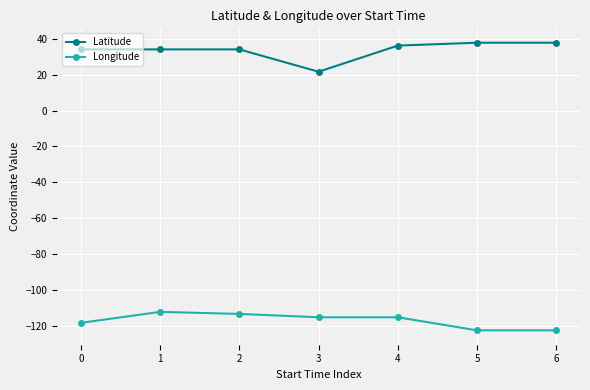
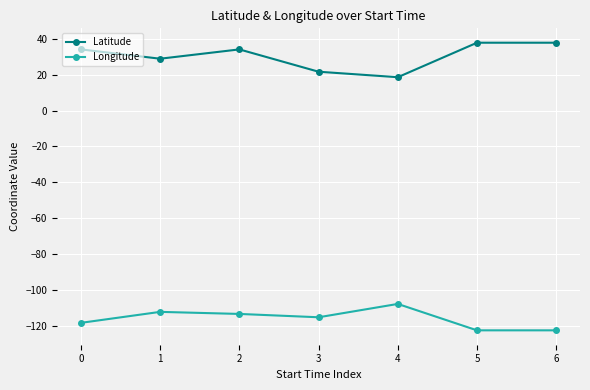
Latitude, 1: 34 -> 29
Latitude, 4: 36 -> 19
Longitude, 4: -115 -> -108
